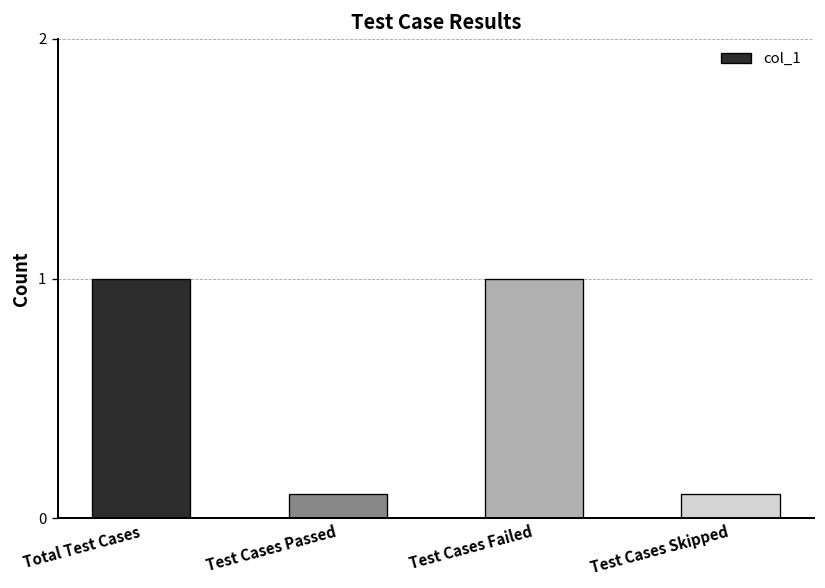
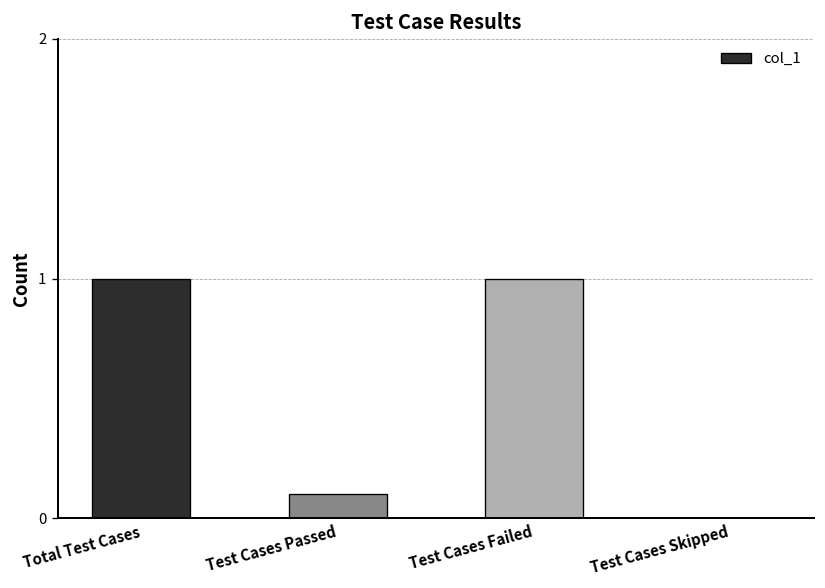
Test Cases Skipped: 0.1 -> 0.0
